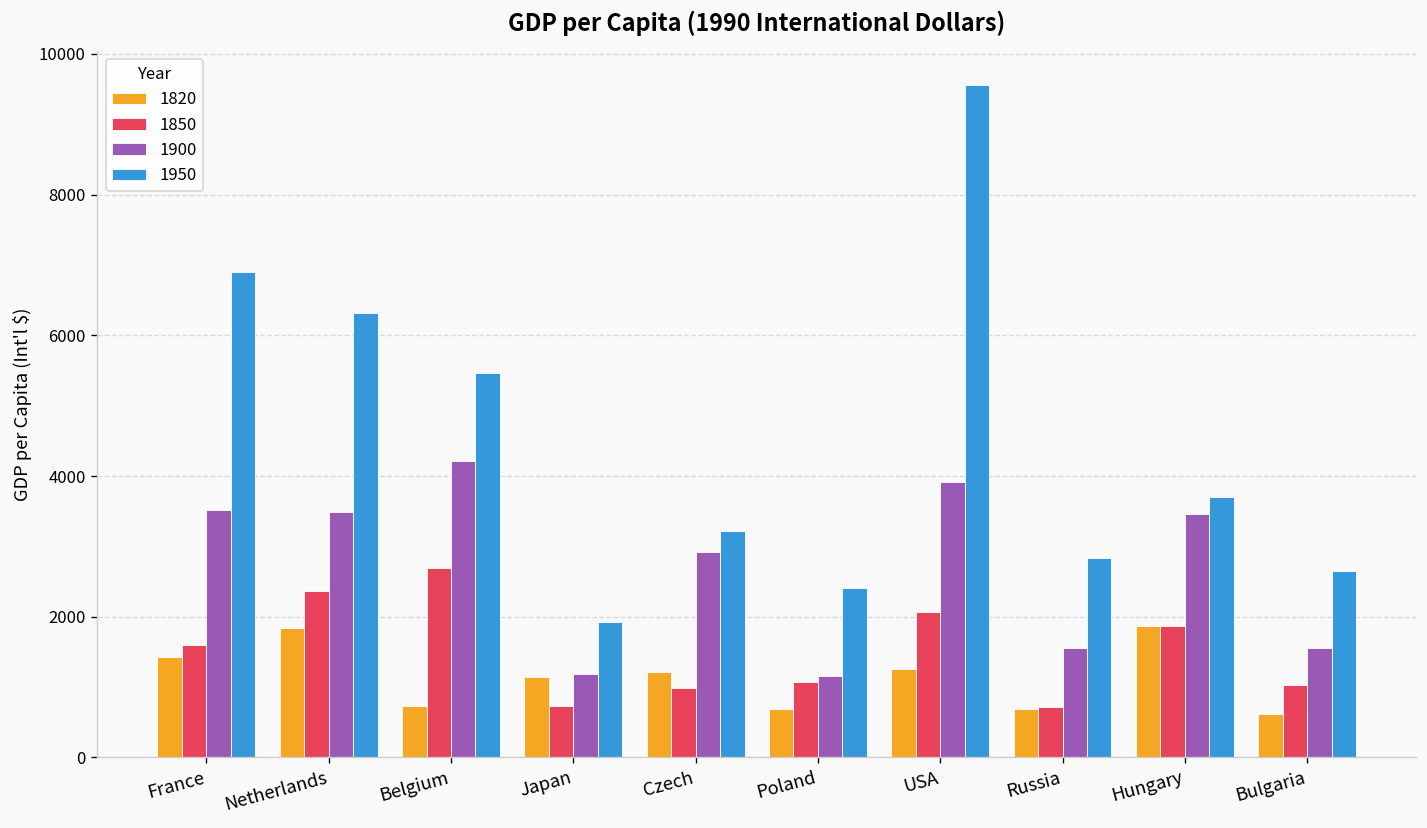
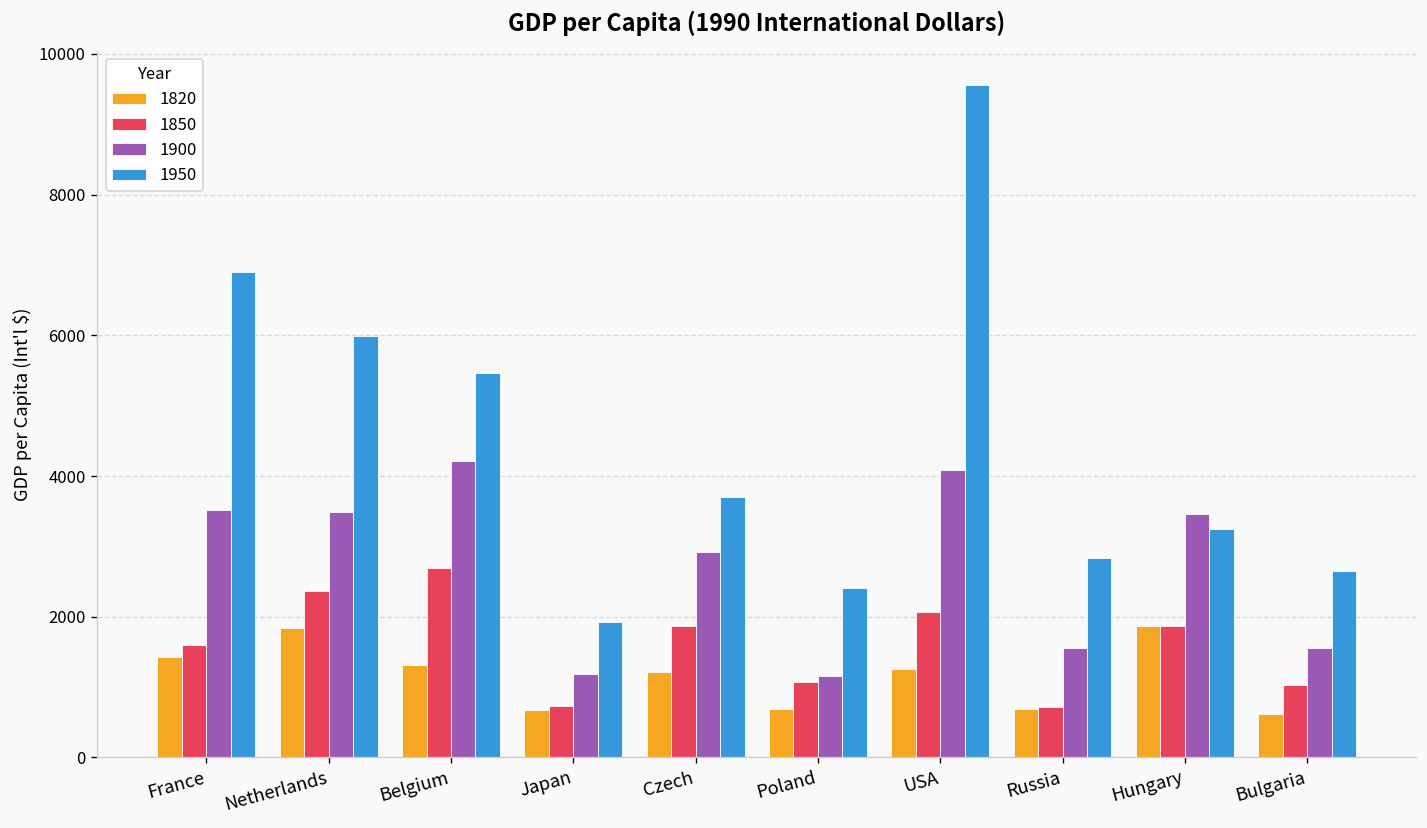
1950, Netherlands: 6300 -> 6000
1820, Belgium: 700 -> 1300
1820, Japan: 1100 -> 700
1850, Czech: 1000 -> 1900
1950, Czech: 3200 -> 3700
1900, USA: 3900 -> 4100
1950, Hungary: 3700 -> 3200
